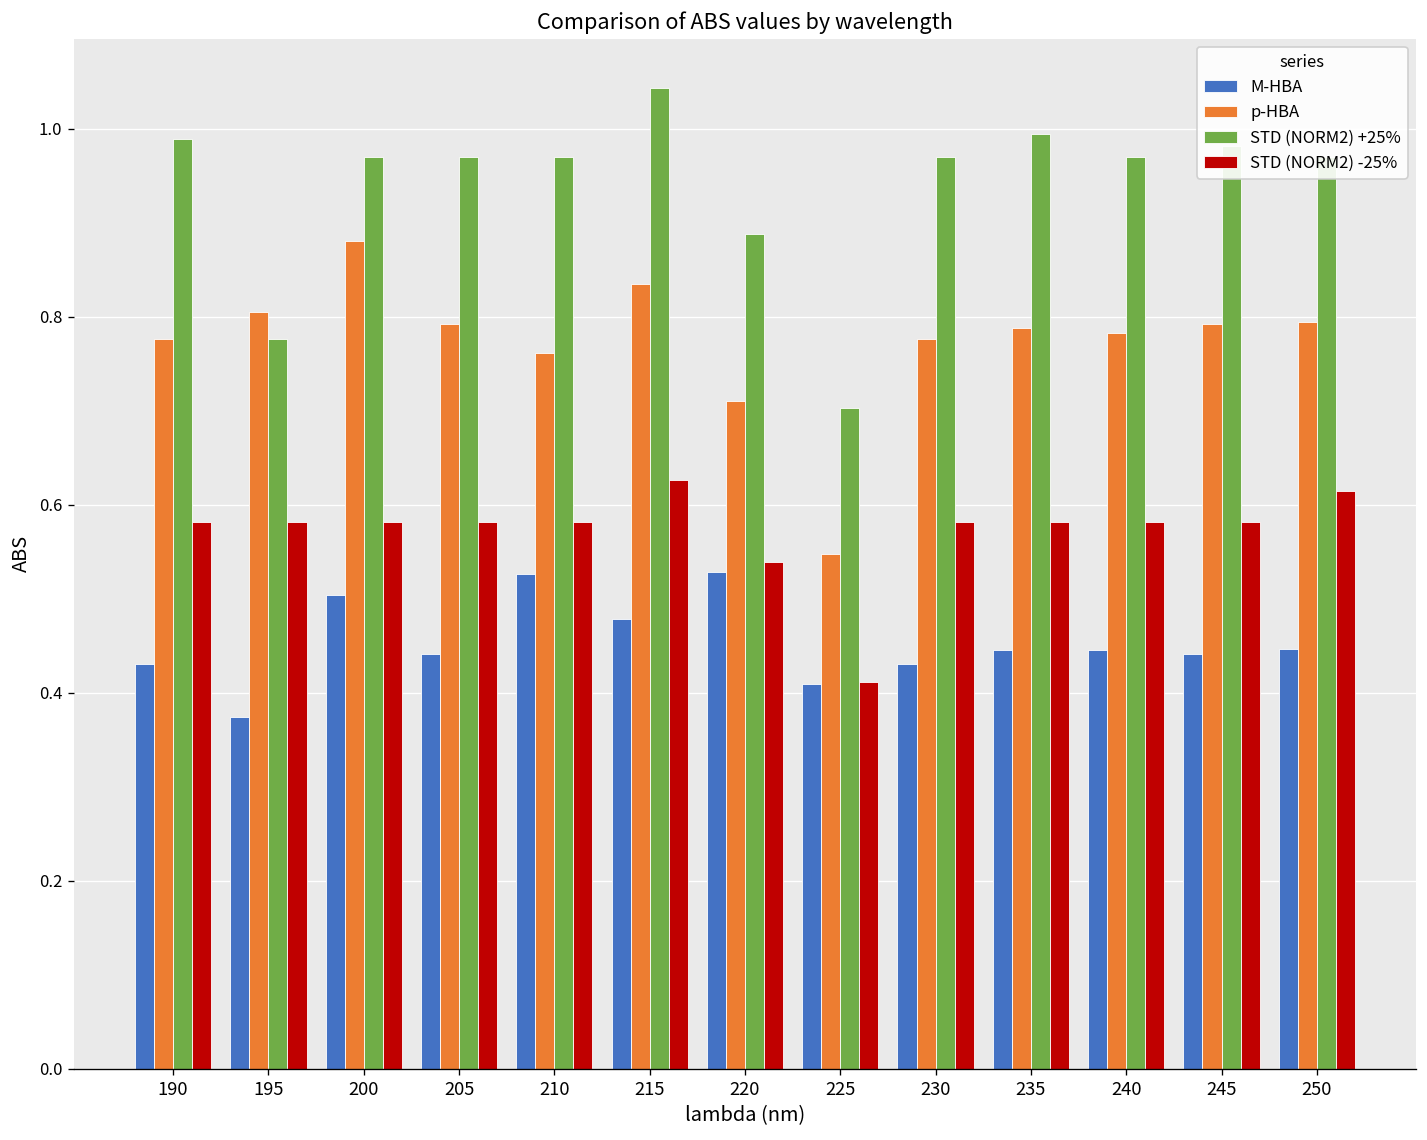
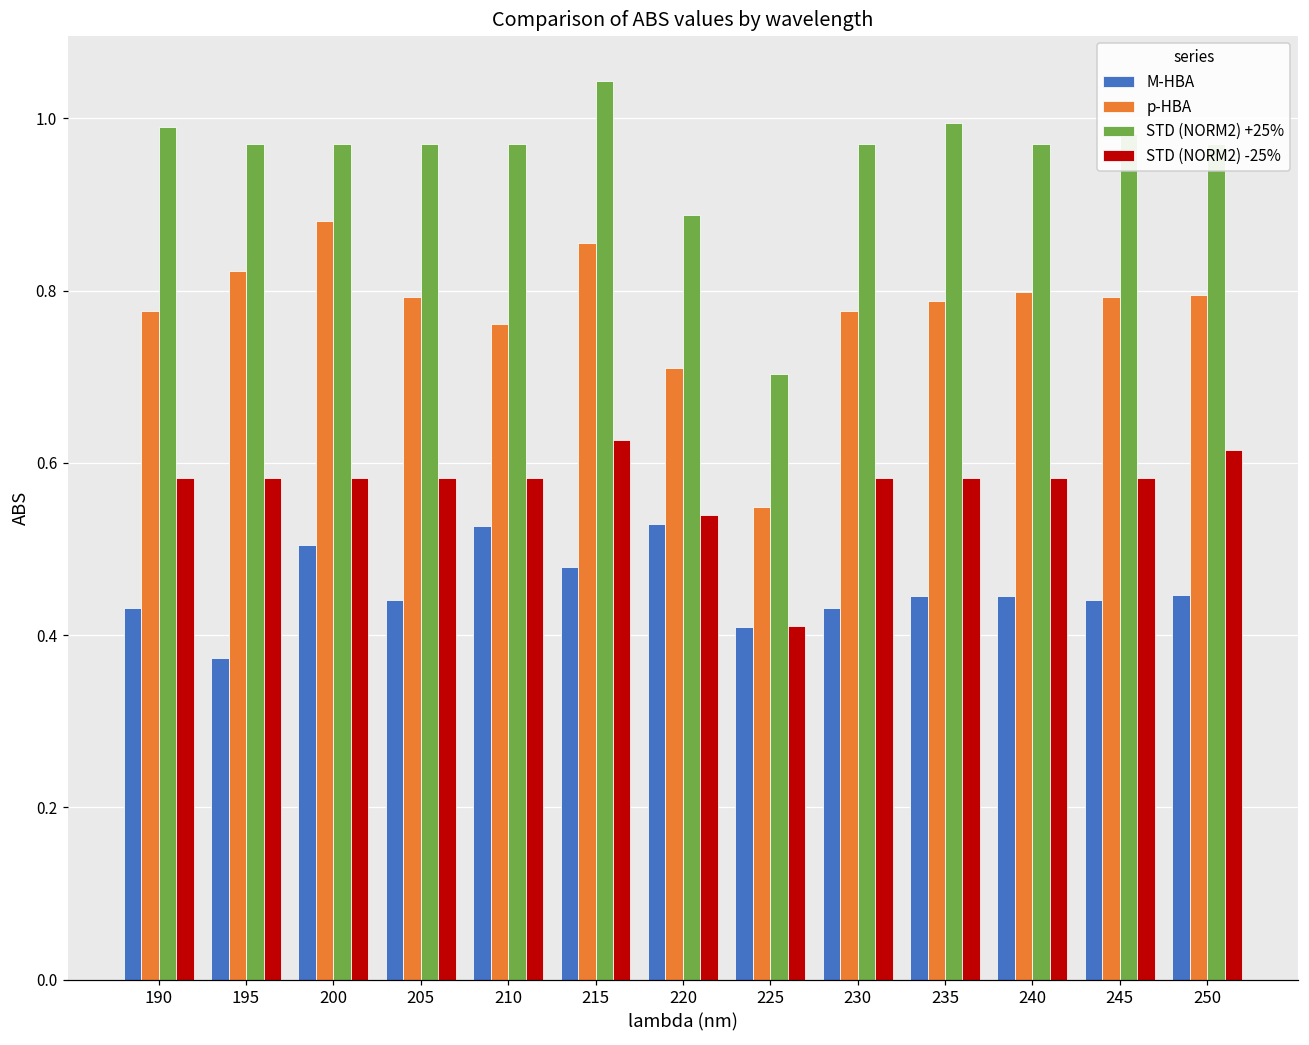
p-HBA, 195: 0.81 -> 0.82
STD (NORM2) +25%, 195: 0.78 -> 0.97
p-HBA, 215: 0.83 -> 0.86
p-HBA, 240: 0.78 -> 0.80
